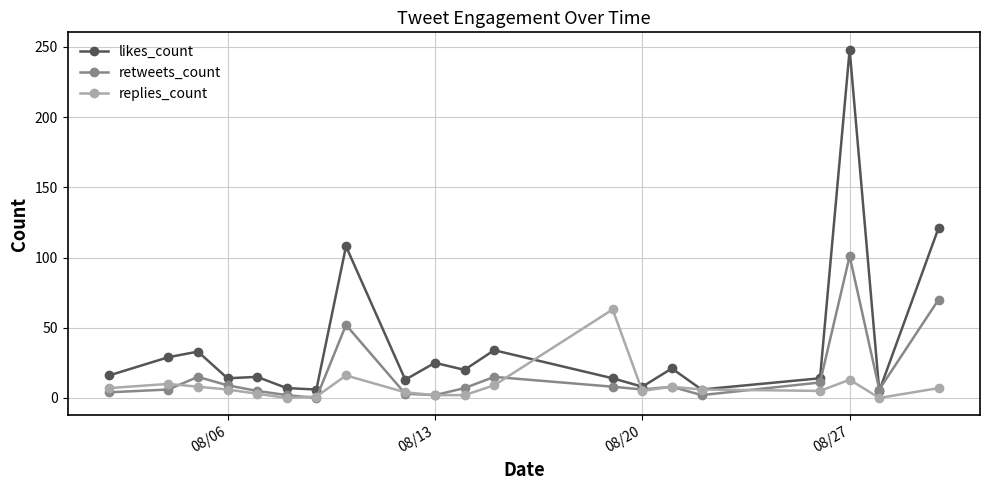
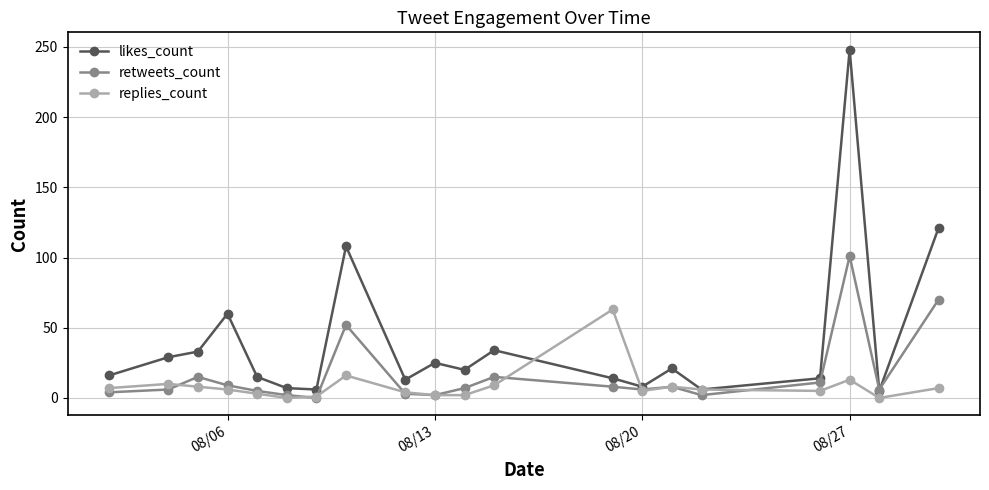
likes_count, 08/06: 14 -> 60
